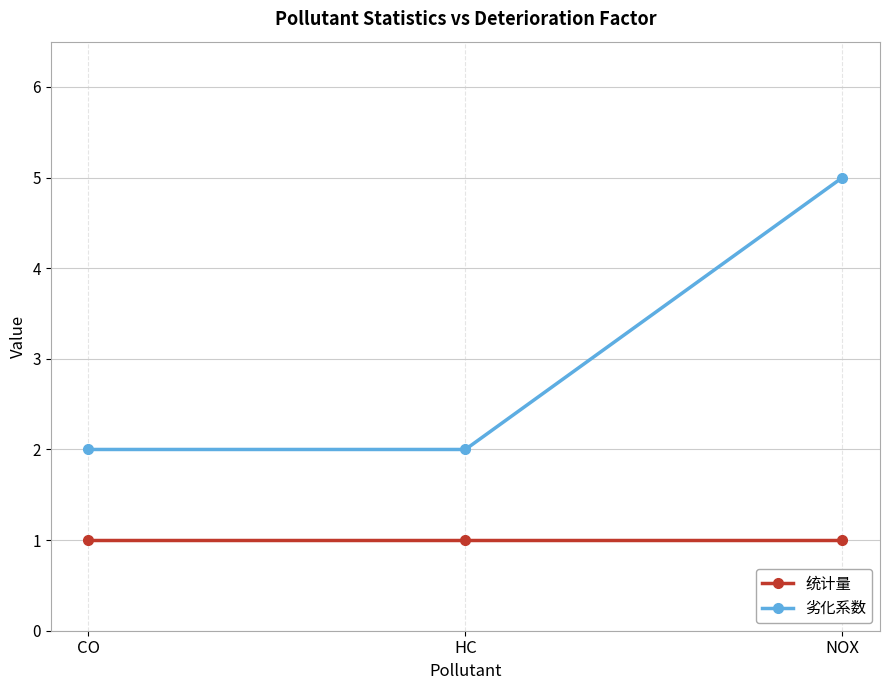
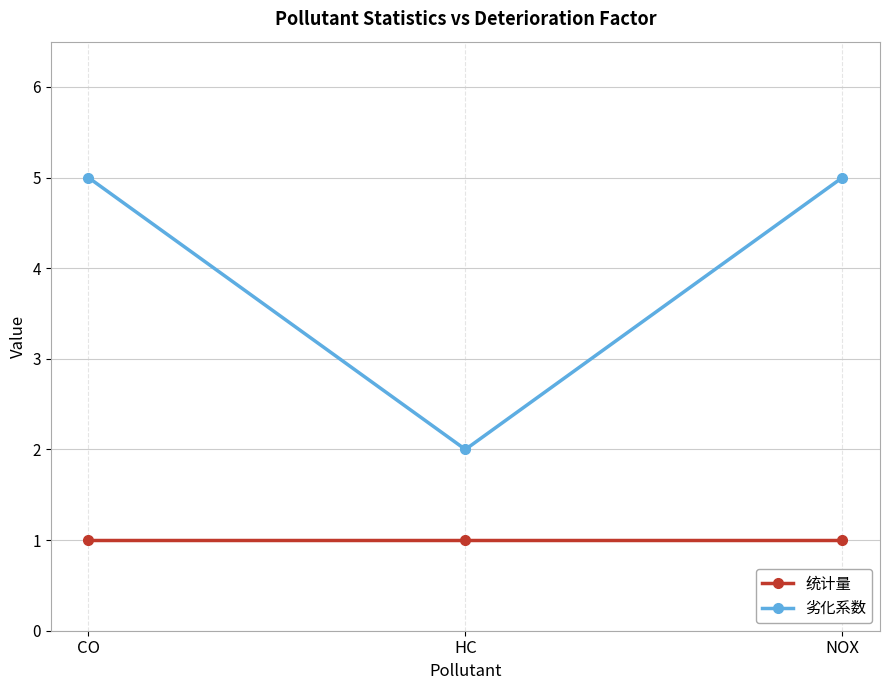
劣化系数, CO: 2 -> 5
